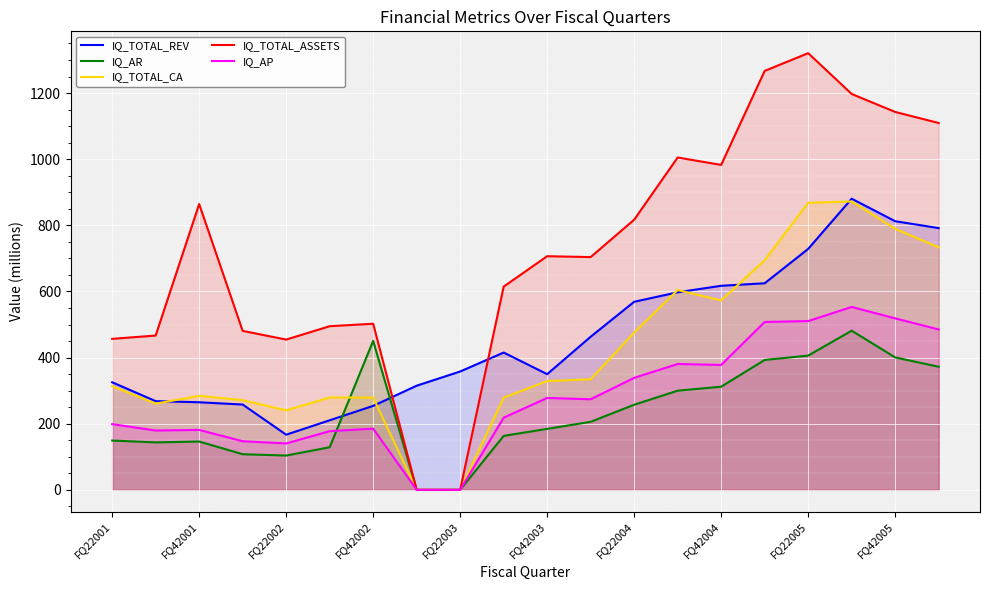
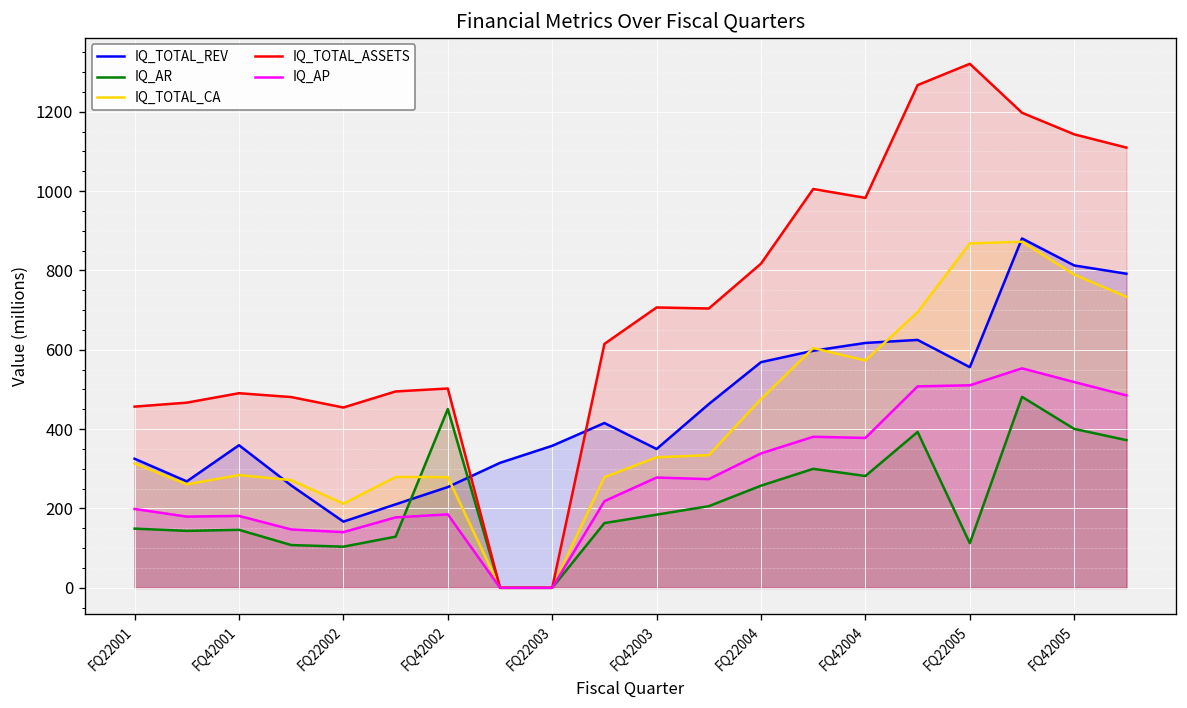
IQ_TOTAL_REV, FQ42001: 260 -> 360
IQ_TOTAL_ASSETS, FQ42001: 860 -> 490
IQ_TOTAL_CA, FQ22002: 240 -> 210
IQ_AR, FQ42004: 310 -> 280
IQ_TOTAL_REV, FQ22005: 730 -> 560
IQ_AR, FQ22005: 410 -> 110
